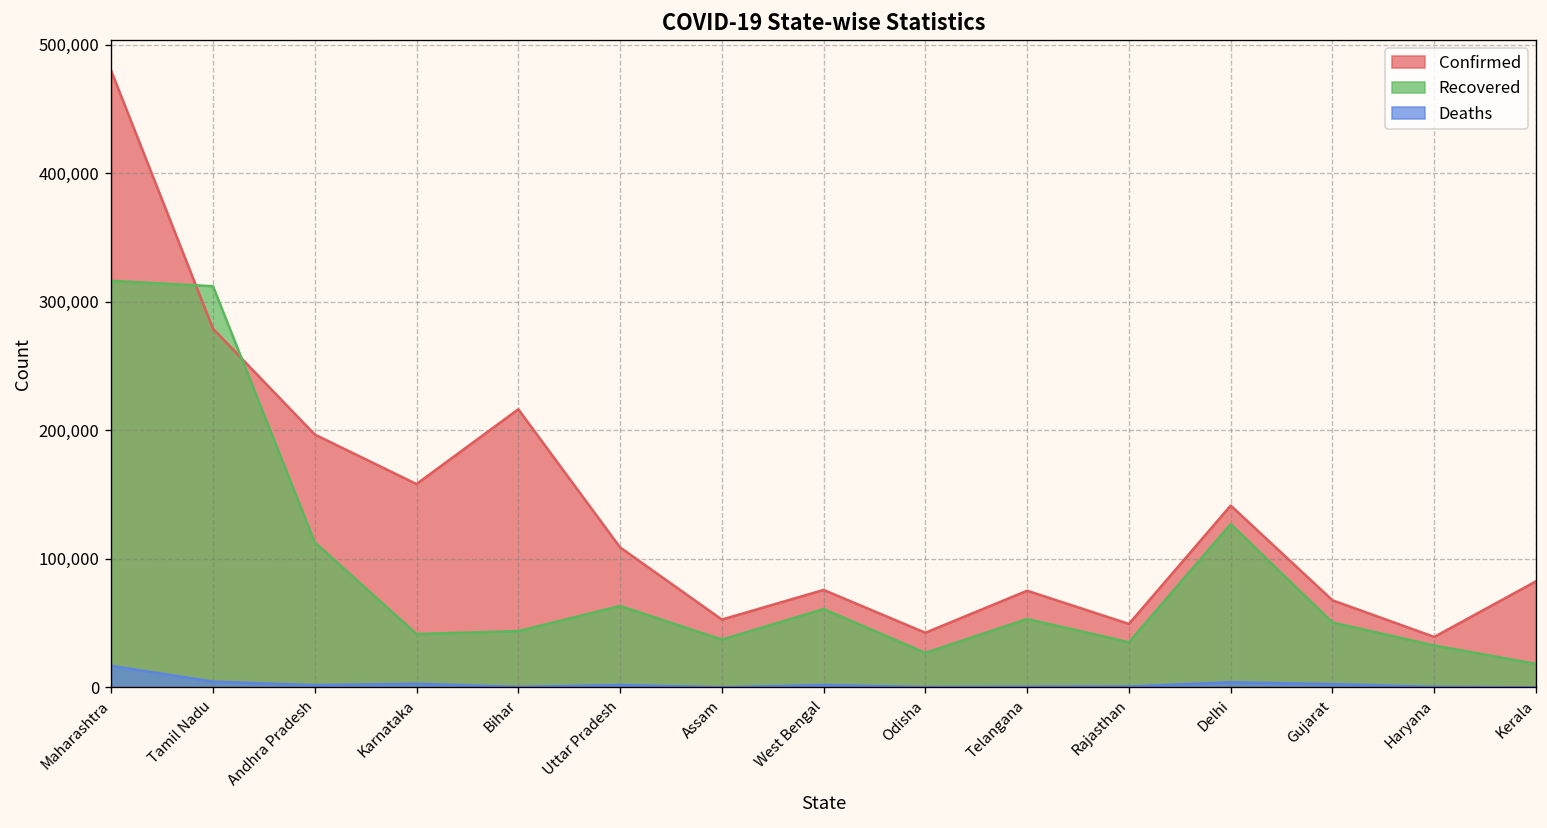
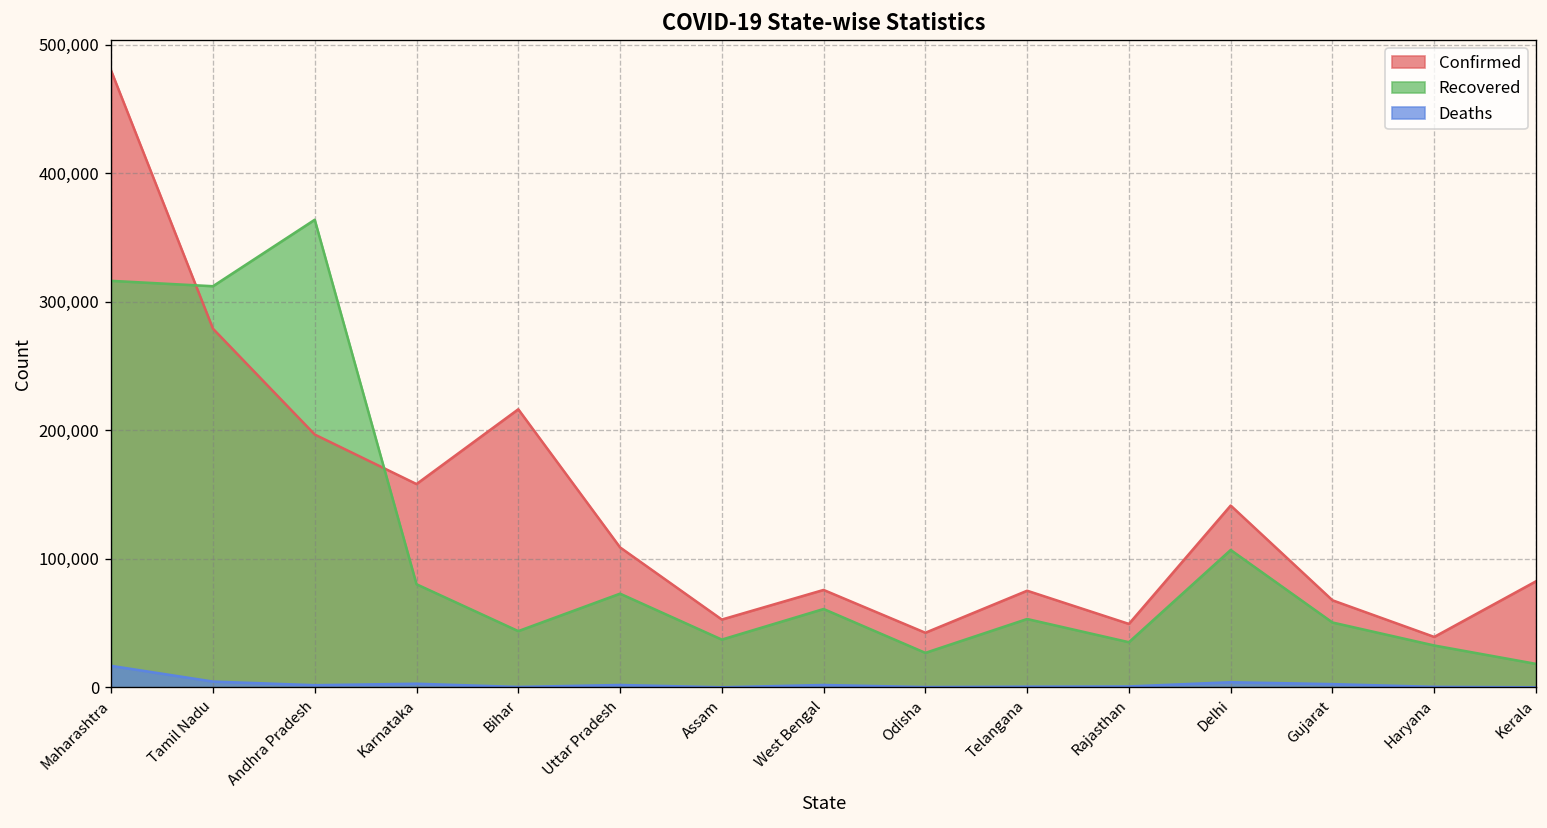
Recovered, Andhra Pradesh: 113,000 -> 364,000
Recovered, Karnataka: 42,000 -> 80,000
Recovered, Uttar Pradesh: 63,000 -> 73,000
Recovered, Delhi: 127,000 -> 107,000
